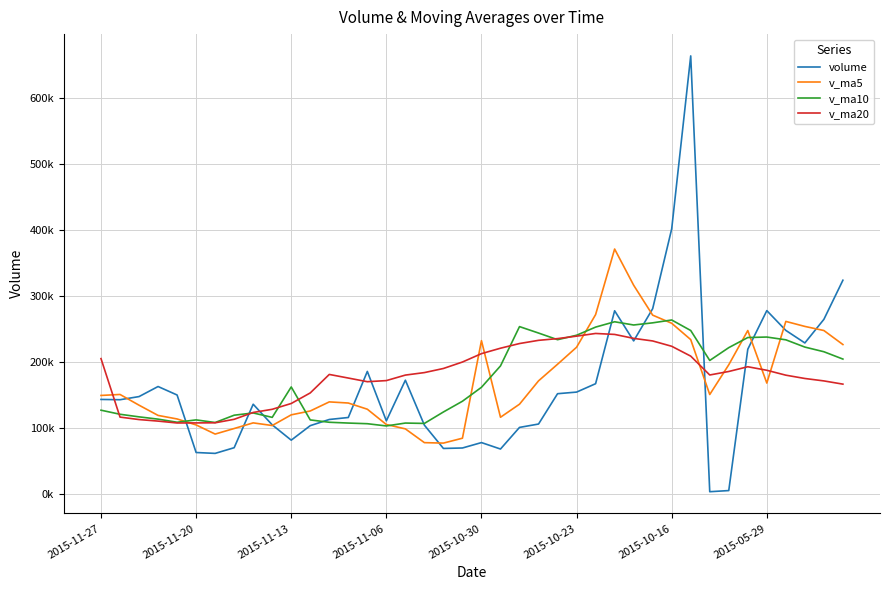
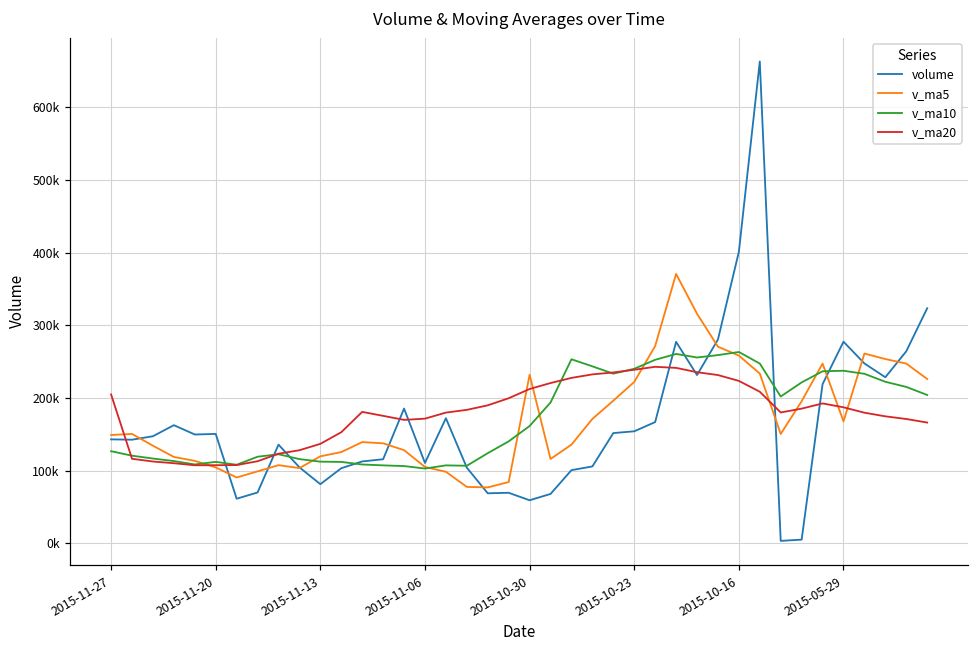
volume, 2015-11-20: 60000 -> 150000
v_ma10, 2015-11-13: 160000 -> 110000
volume, 2015-10-30: 80000 -> 60000
